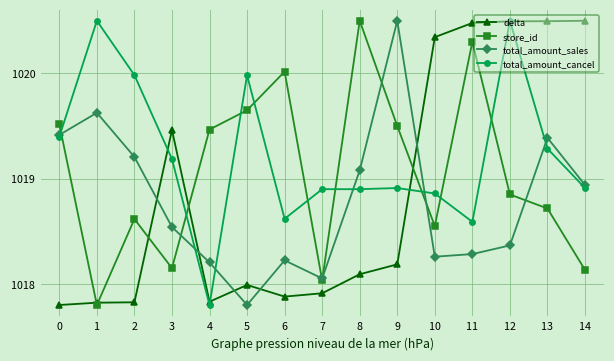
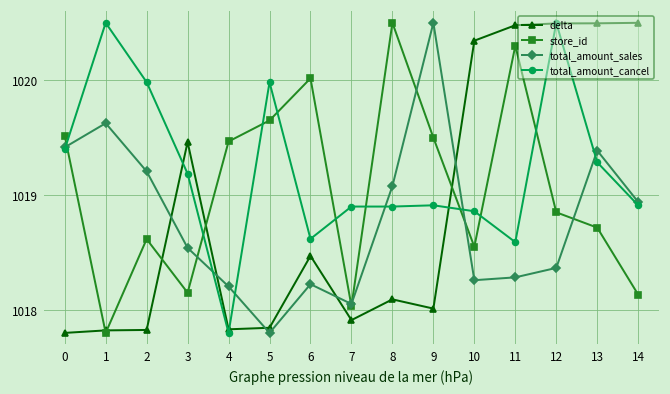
delta, 5: 1018.0 -> 1017.8
delta, 6: 1017.9 -> 1018.5
delta, 9: 1018.2 -> 1018.0
